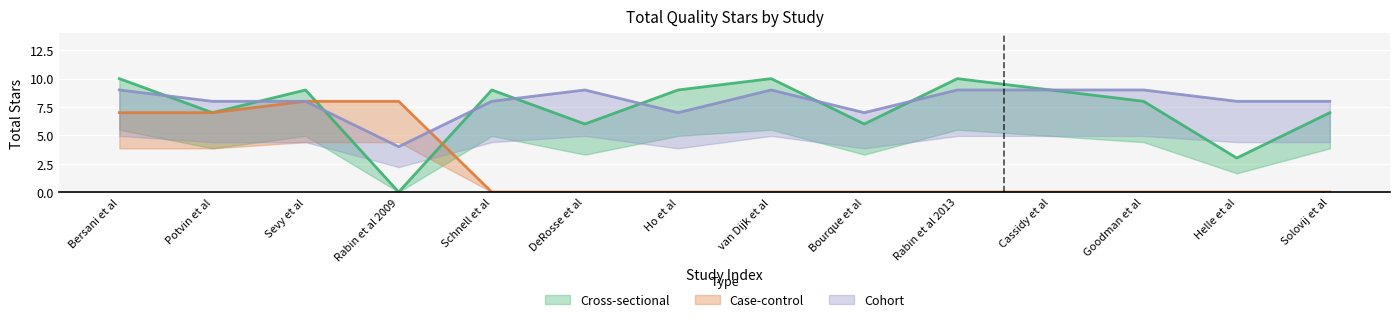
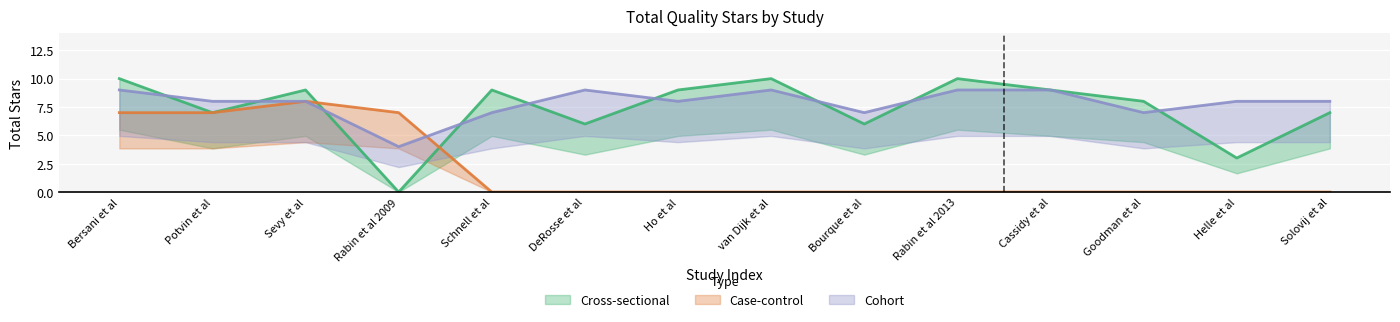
Case-control, Rabin et al 2009: 8 -> 7
Cohort, Schnell et al: 8 -> 7
Cohort, Ho et al: 7 -> 8
Cohort, Goodman et al: 9 -> 7
